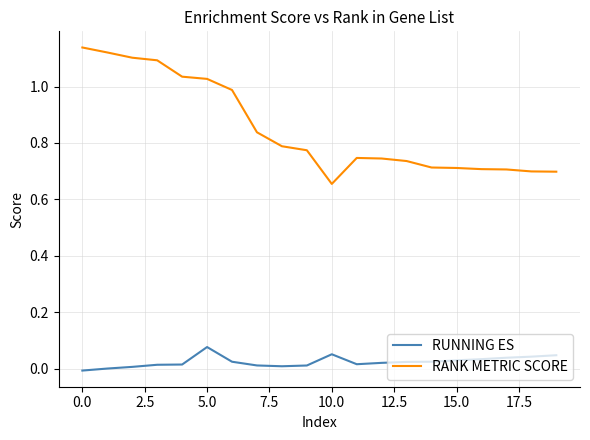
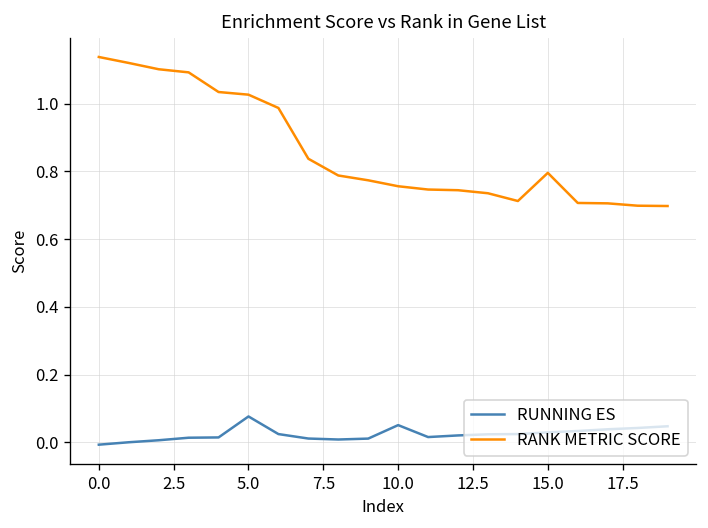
RANK METRIC SCORE, 10.0: 0.65 -> 0.76
RANK METRIC SCORE, 15.0: 0.71 -> 0.80
